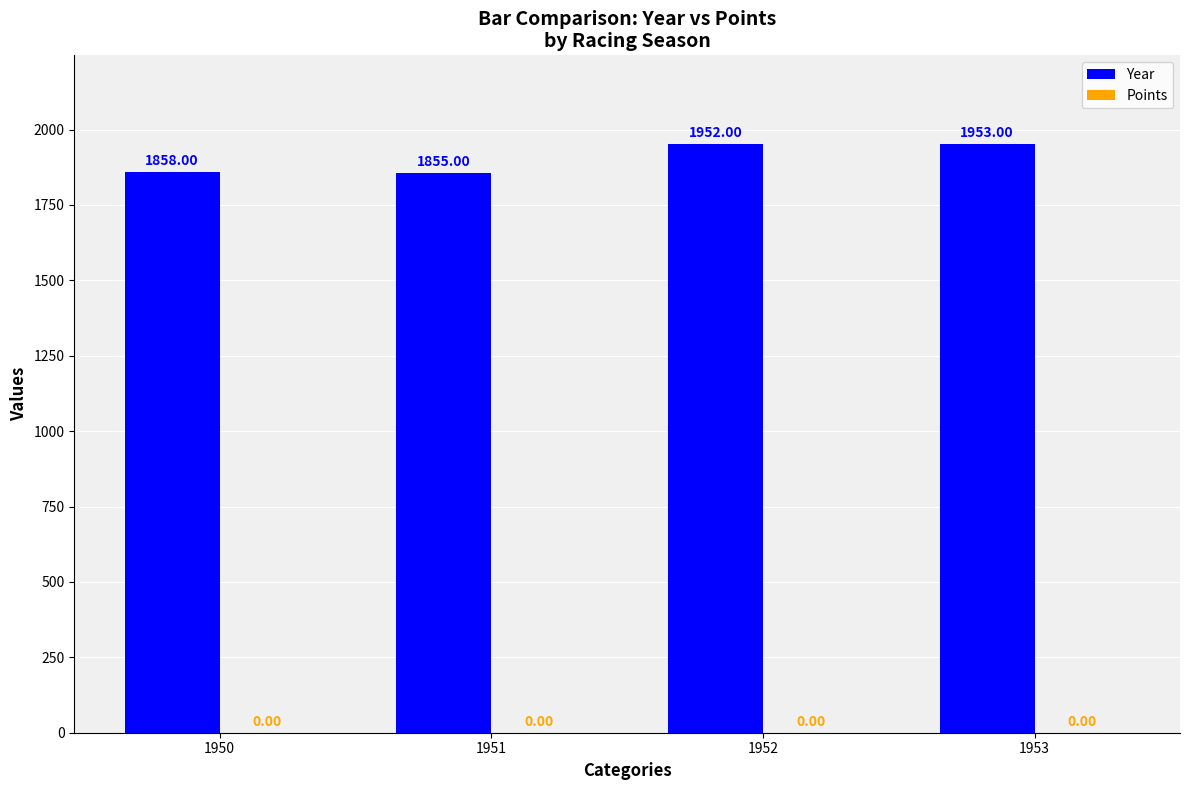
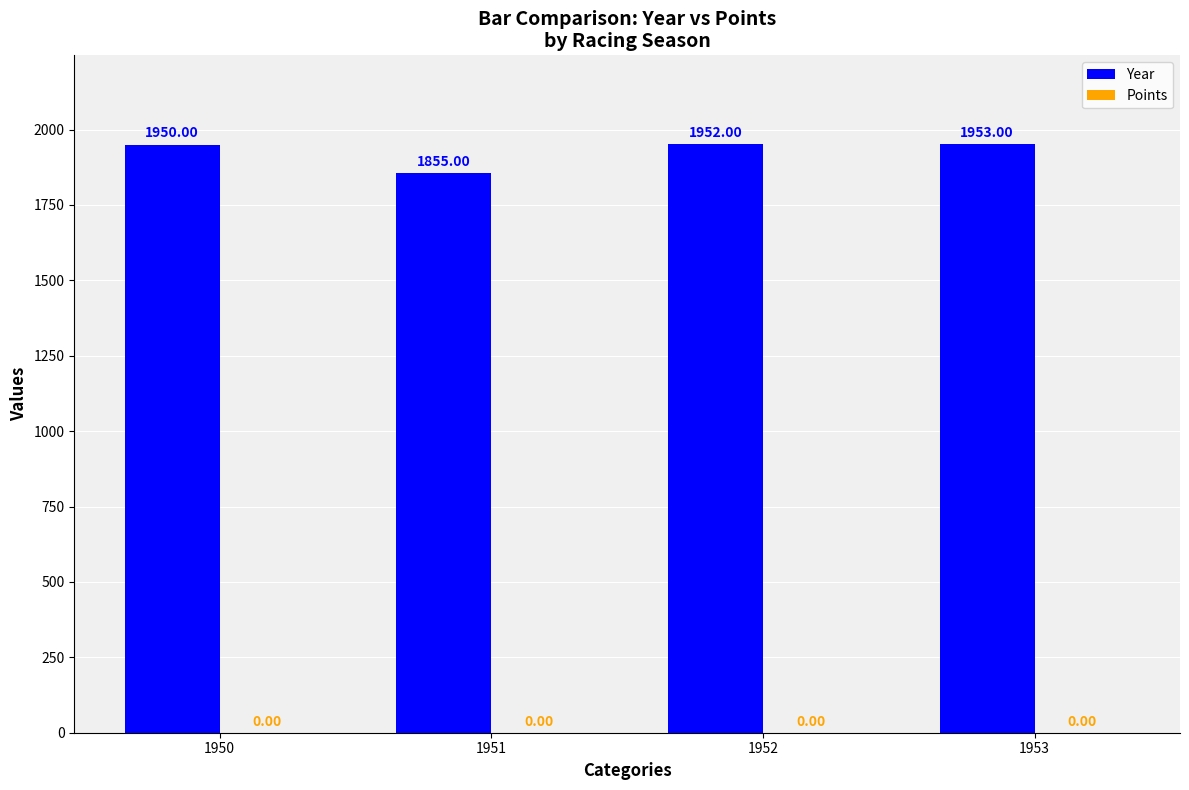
Year, 1950: 1858.00 -> 1950.00
